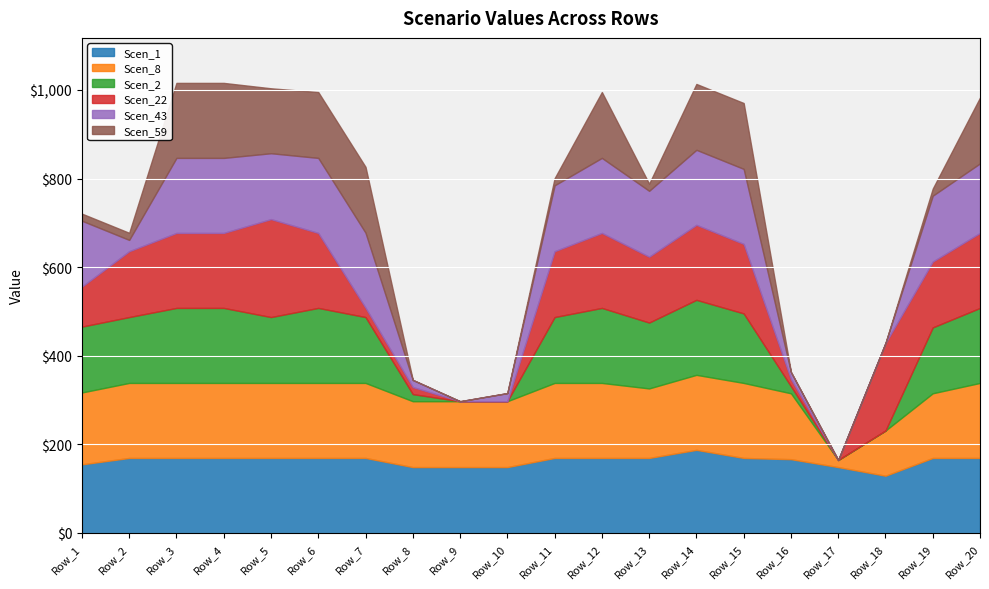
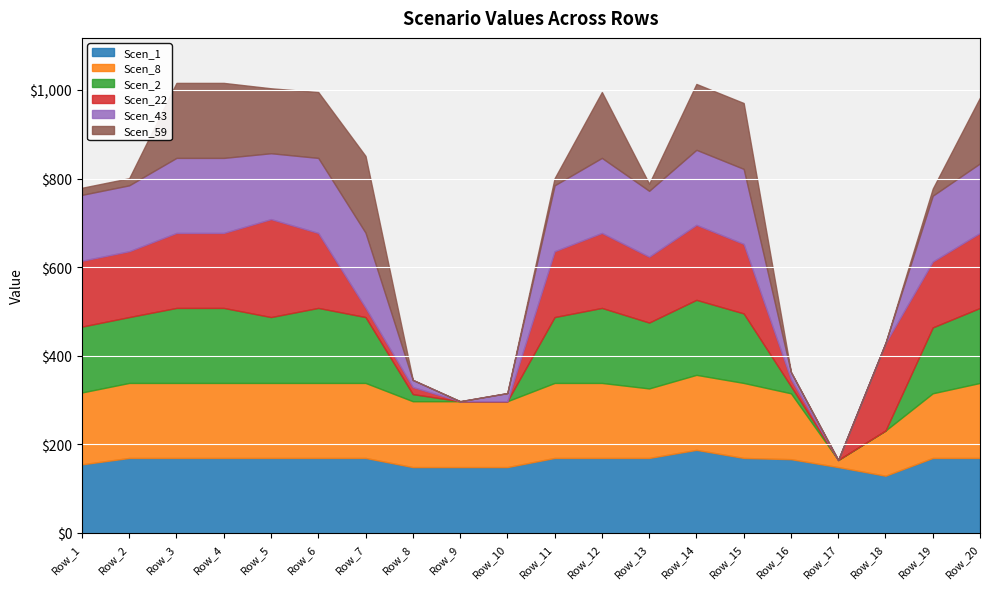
Scen_22, Row_1: $90 -> $150
Scen_43, Row_2: $30 -> $150
Scen_59, Row_7: $150 -> $170
